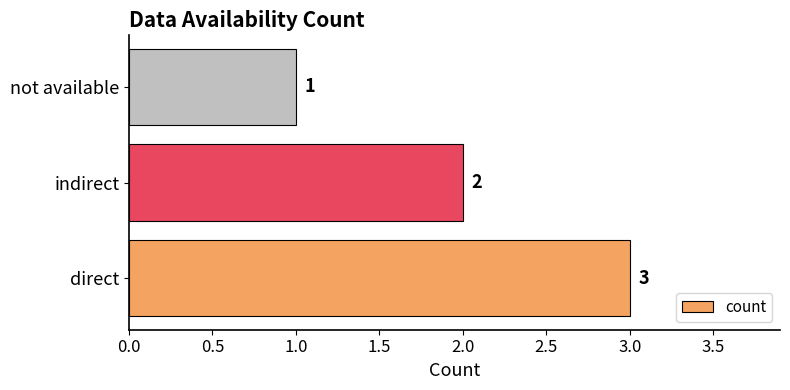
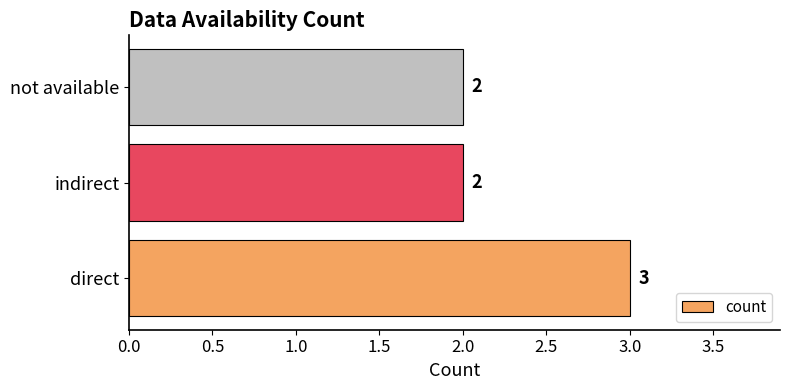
not available: 1 -> 2
